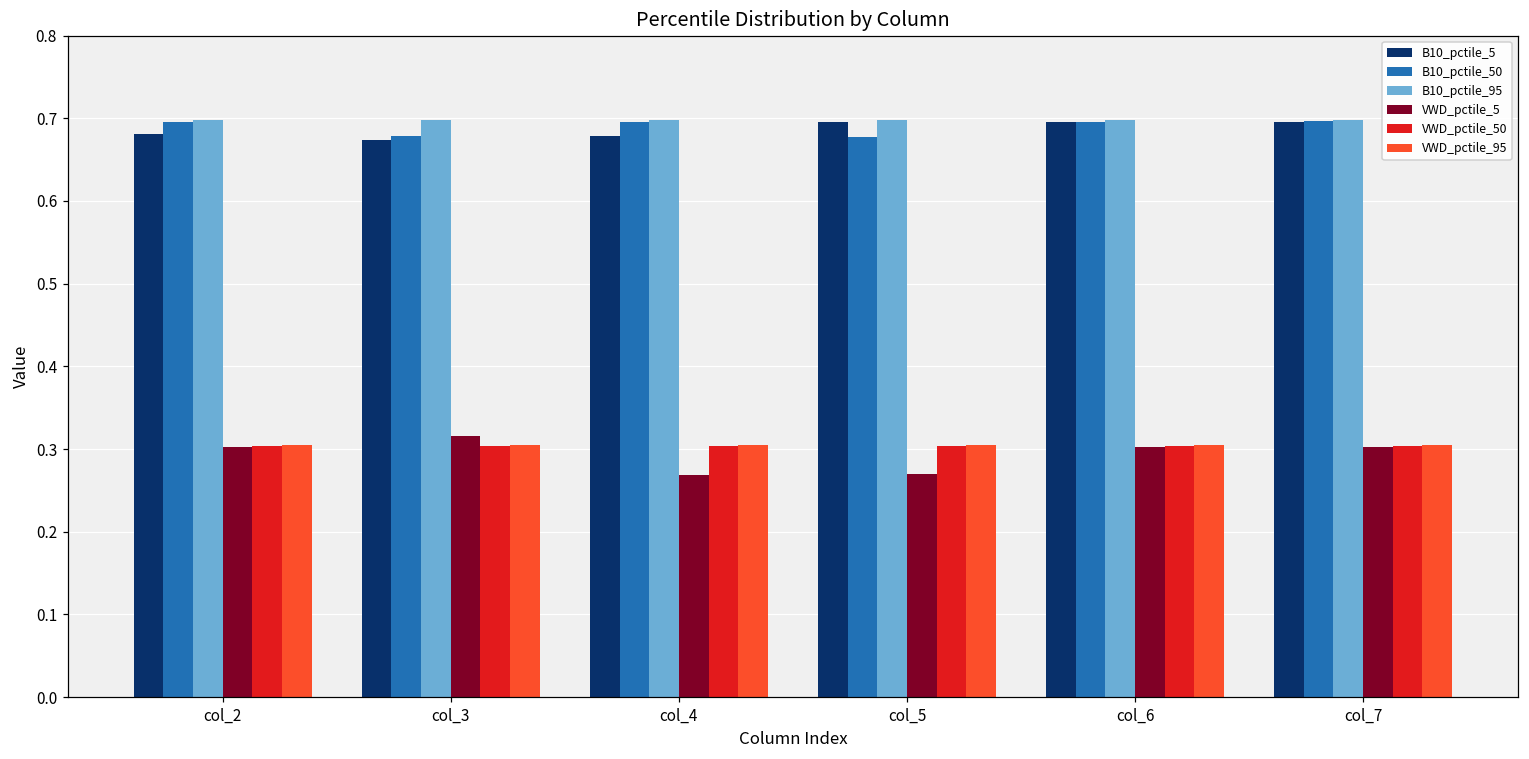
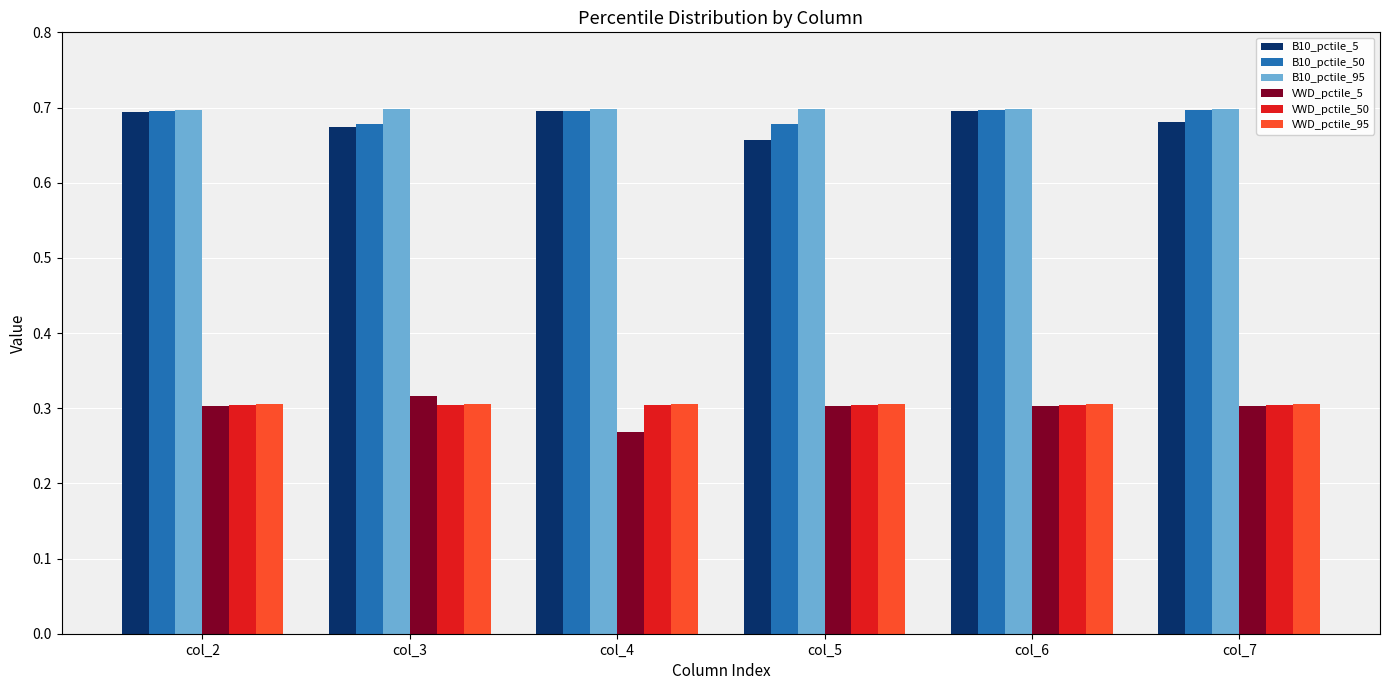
B10_pctile_5, col_2: 0.68 -> 0.69
B10_pctile_5, col_4: 0.68 -> 0.69
B10_pctile_5, col_5: 0.69 -> 0.66
VWD_pctile_5, col_5: 0.27 -> 0.30
B10_pctile_5, col_7: 0.70 -> 0.68
